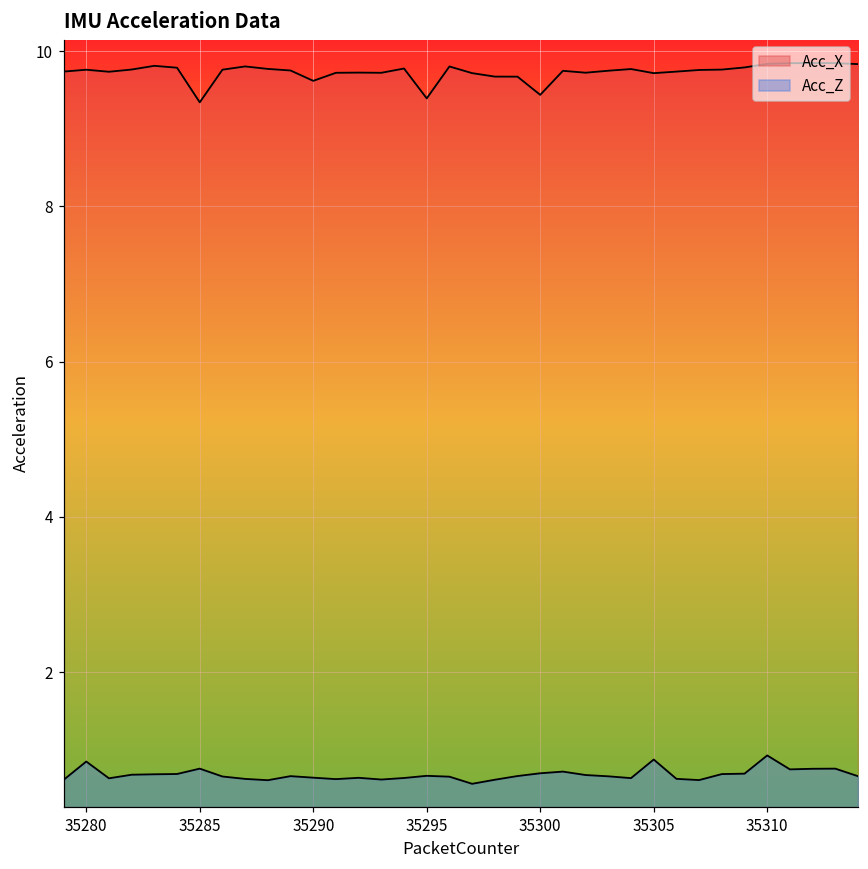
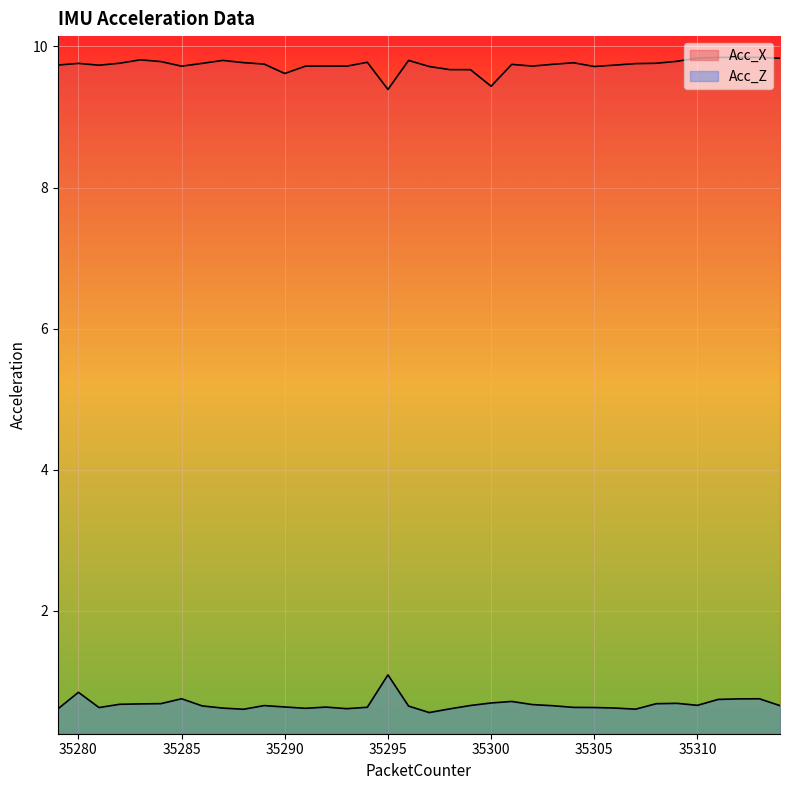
Acc_X, 35285: 9.3 -> 9.7
Acc_Z, 35295: 0.7 -> 1.1
Acc_Z, 35305: 0.9 -> 0.6
Acc_Z, 35310: 0.9 -> 0.7
